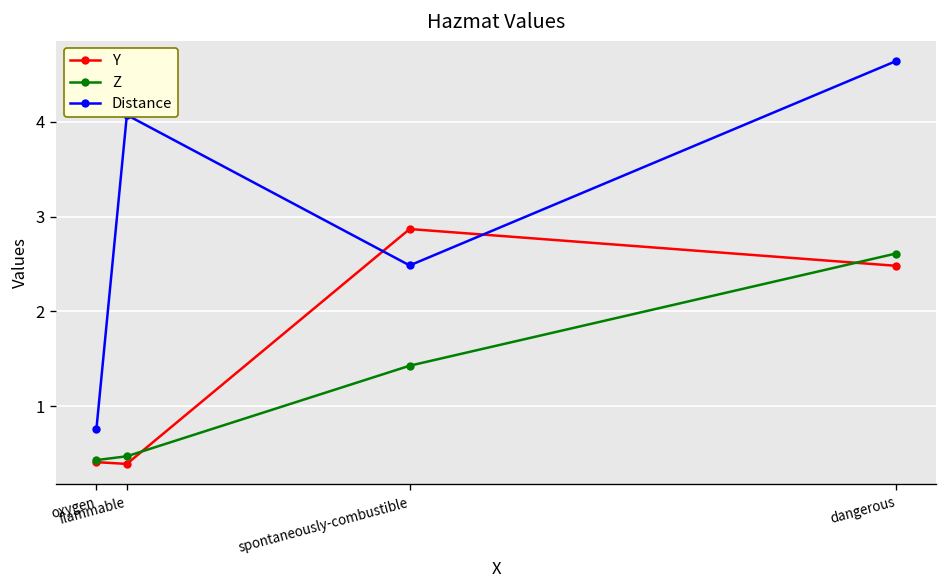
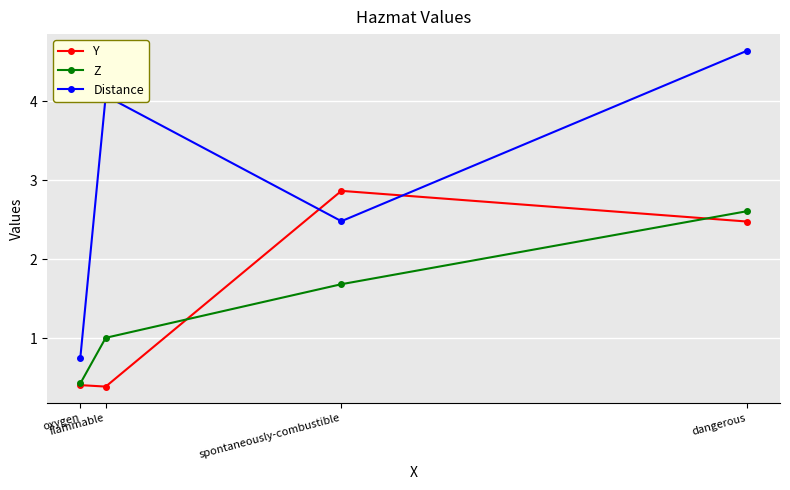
Z, flammable: 0.5 -> 1.0
Z, spontaneously-combustible: 1.4 -> 1.7
